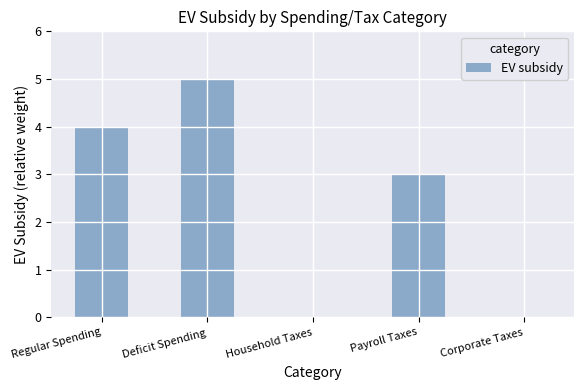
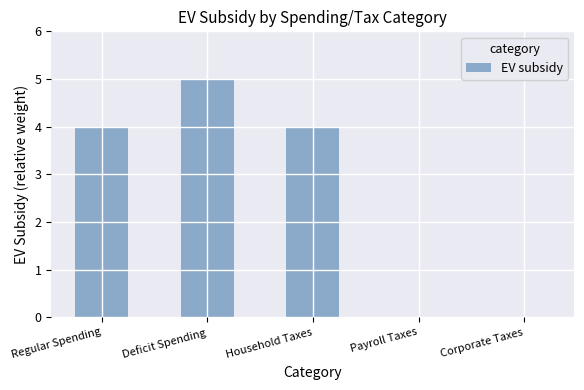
Household Taxes: 0 -> 4
Payroll Taxes: 3 -> 0
